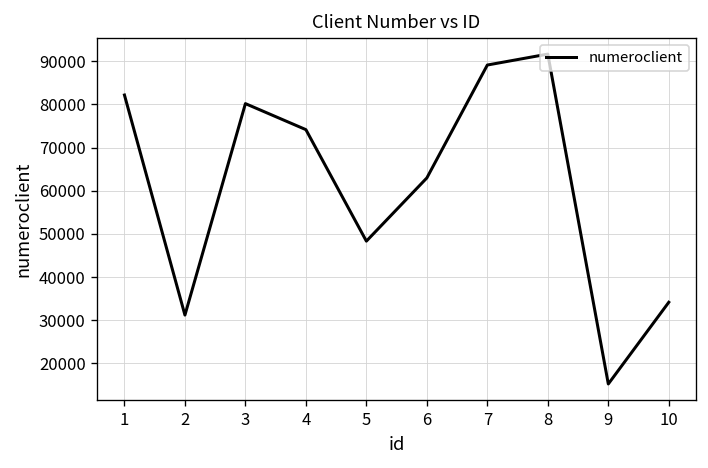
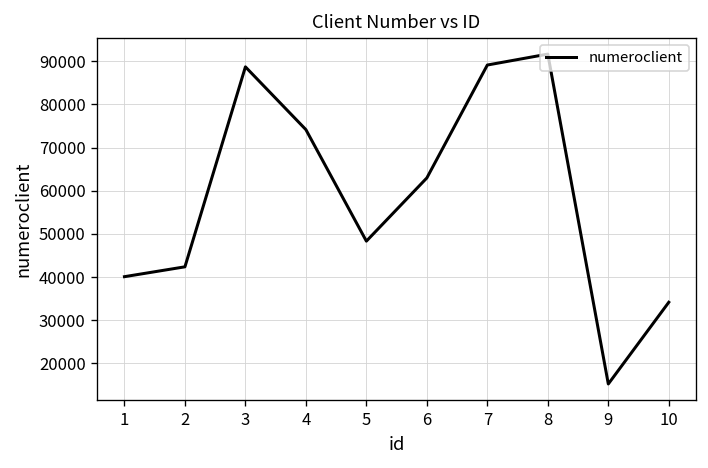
1: 82000 -> 40000
2: 31000 -> 42000
3: 80000 -> 89000
